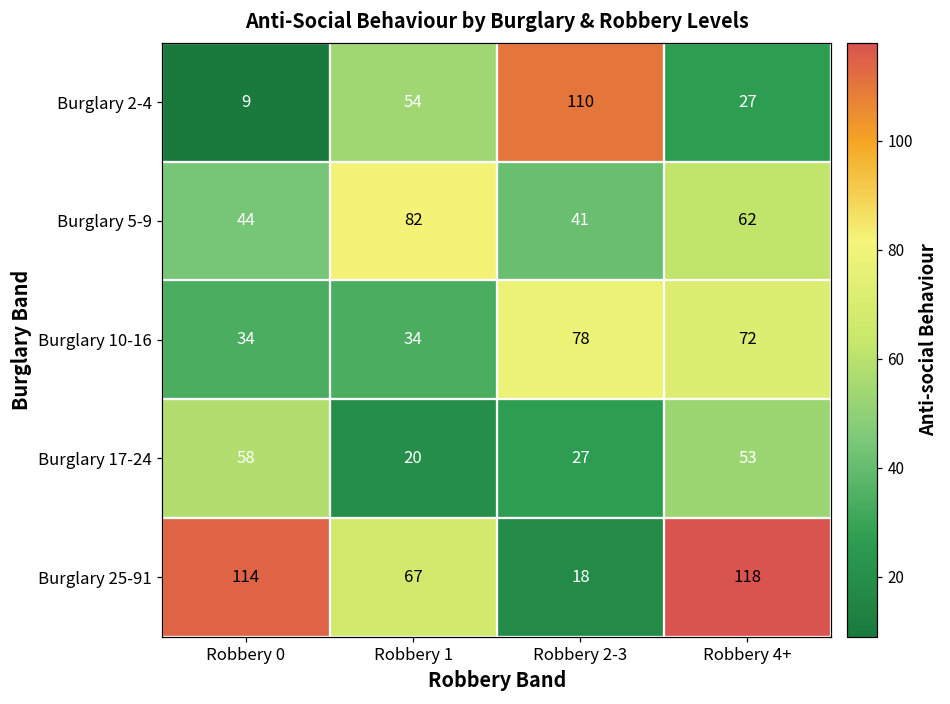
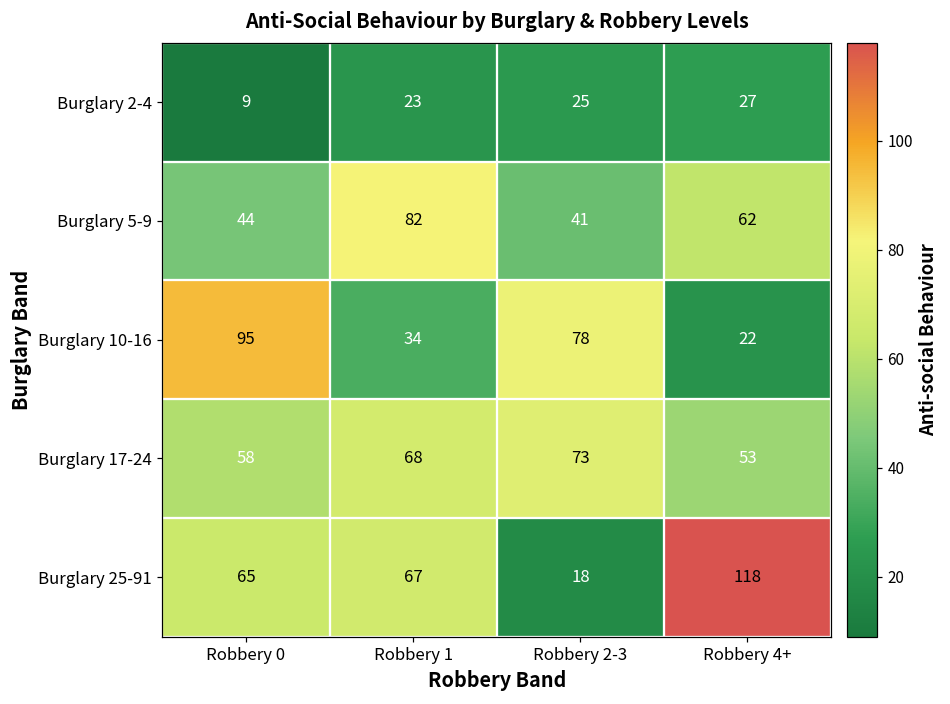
Burglary 2-4, Robbery 1: 54 -> 23
Burglary 2-4, Robbery 2-3: 110 -> 25
Burglary 10-16, Robbery 0: 34 -> 95
Burglary 10-16, Robbery 4+: 72 -> 22
Burglary 17-24, Robbery 1: 20 -> 68
Burglary 17-24, Robbery 2-3: 27 -> 73
Burglary 25-91, Robbery 0: 114 -> 65
